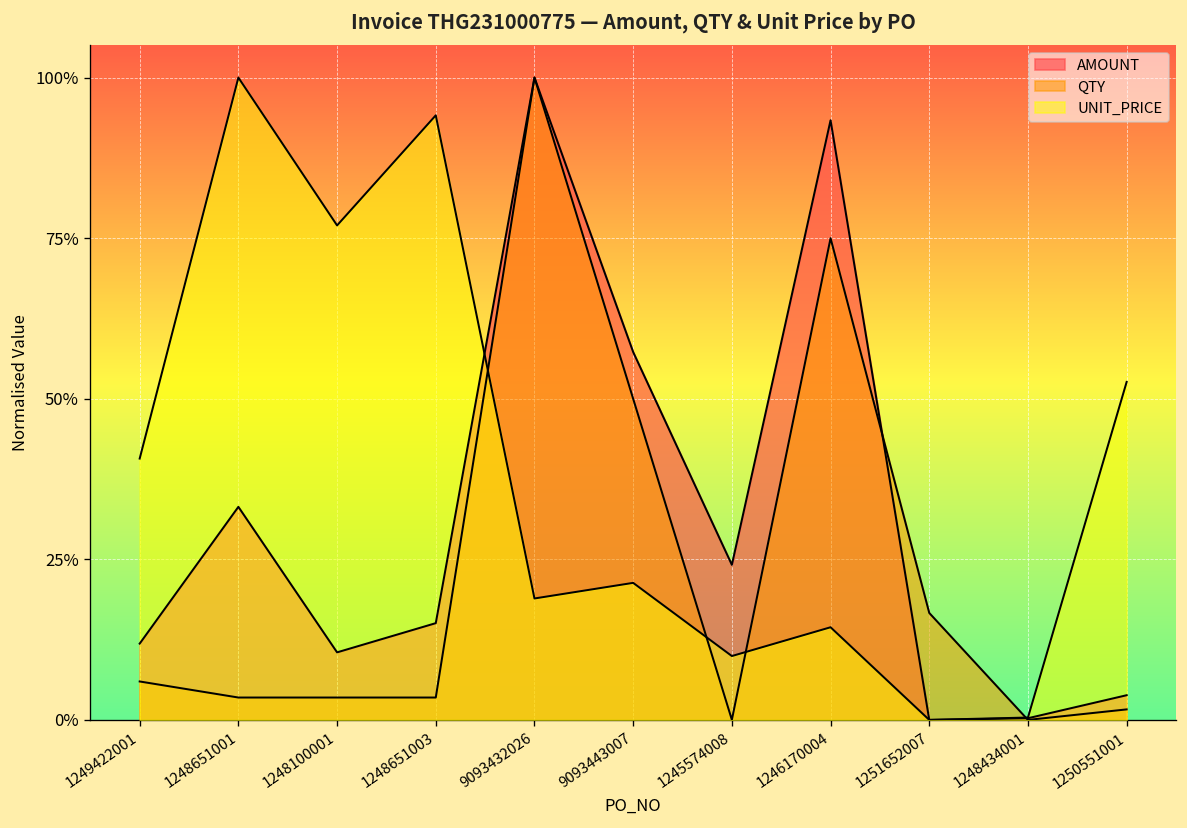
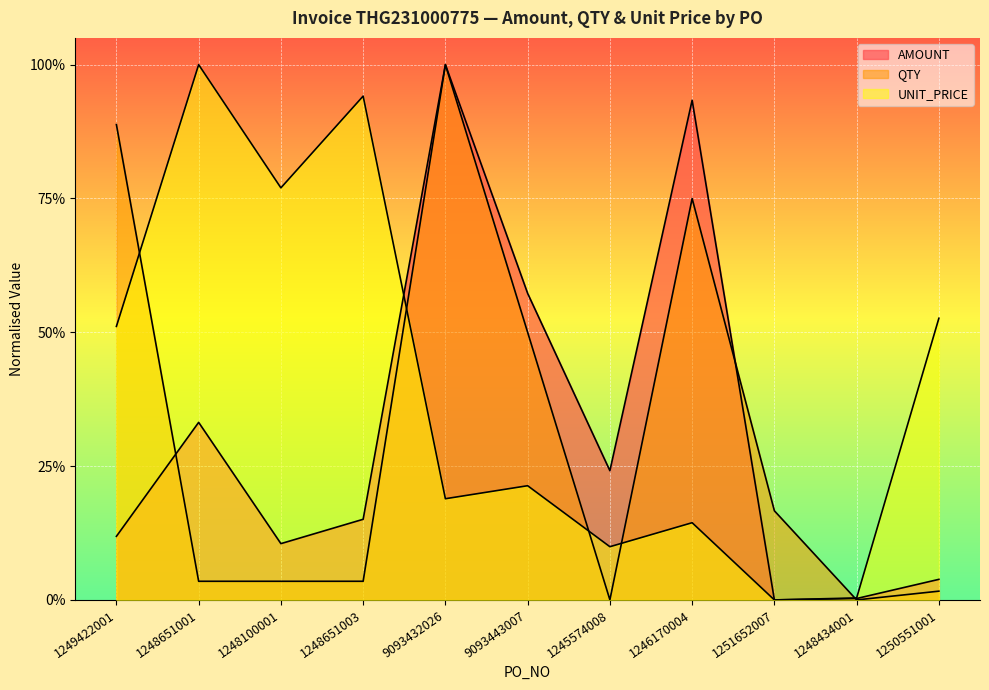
QTY, 1249422001: 6% -> 89%
UNIT_PRICE, 1249422001: 41% -> 51%
